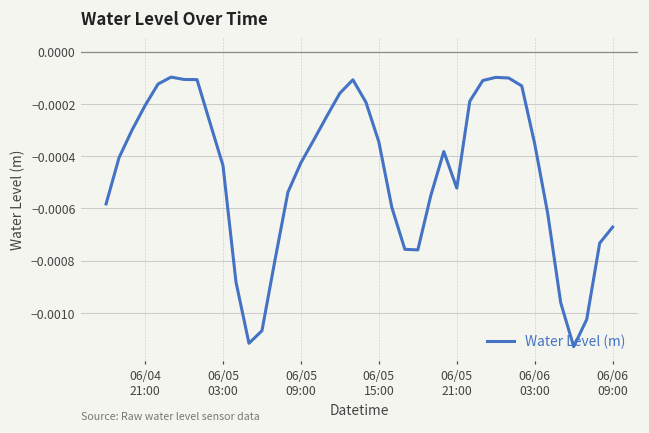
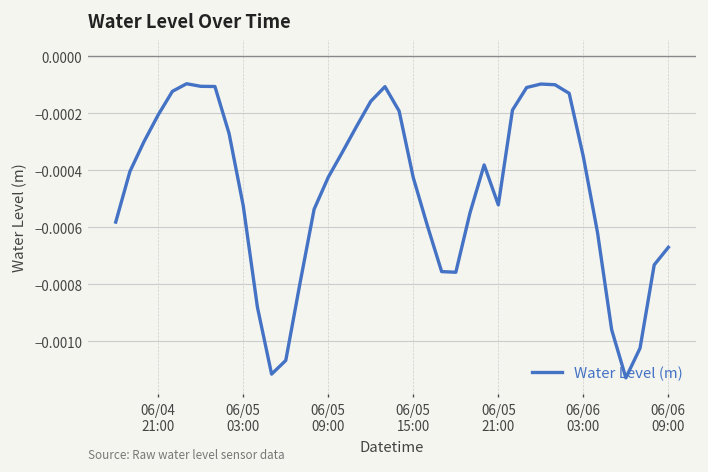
06/05 03:00: -0.00044 -> -0.00053
06/05 15:00: -0.00035 -> -0.00043
